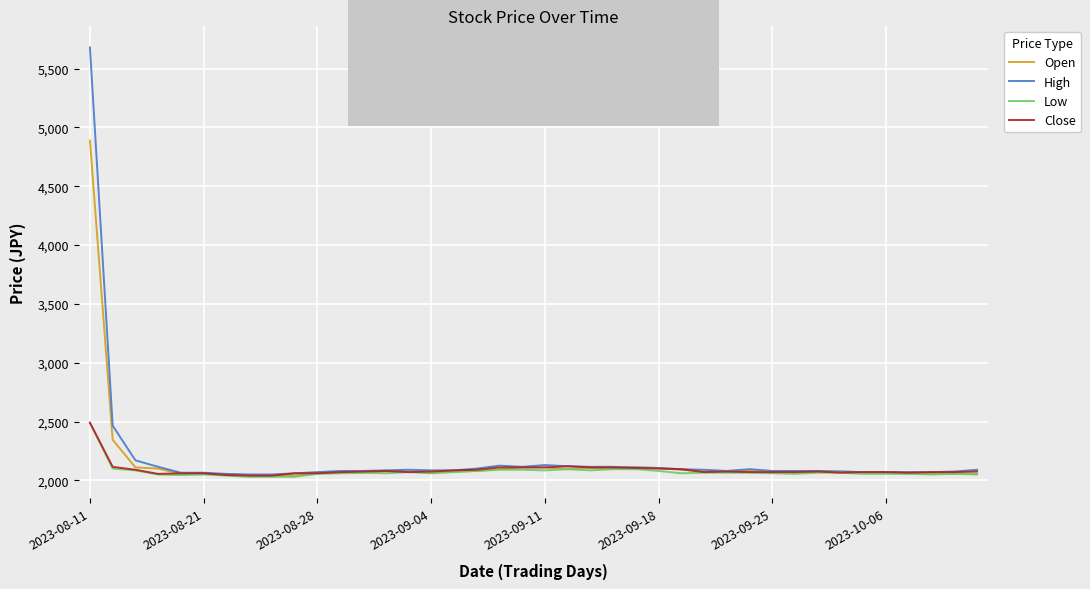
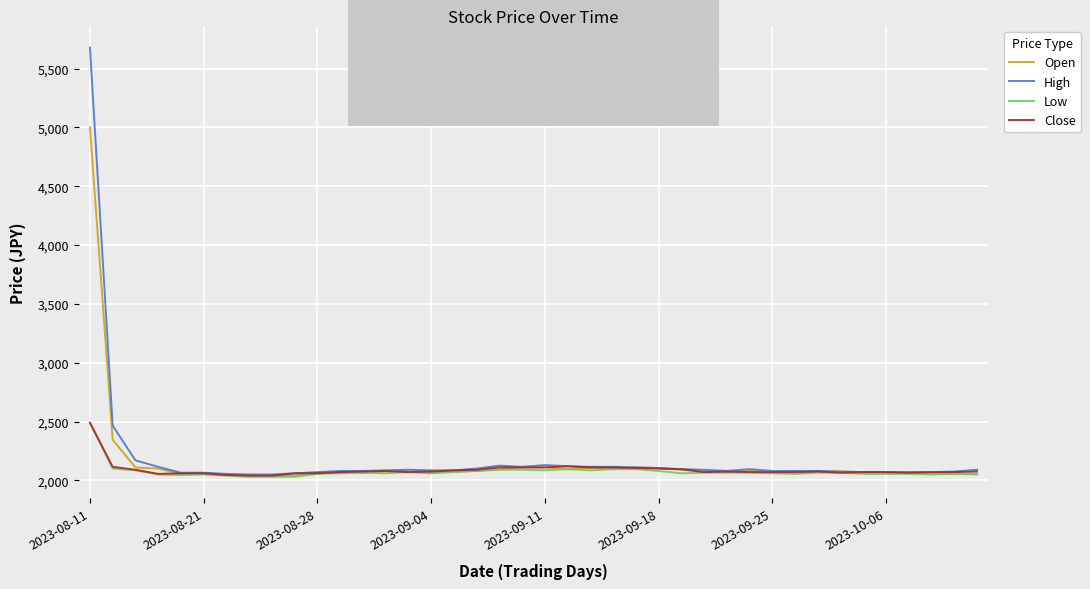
Open, 2023-08-11: 4,890 -> 5,000
